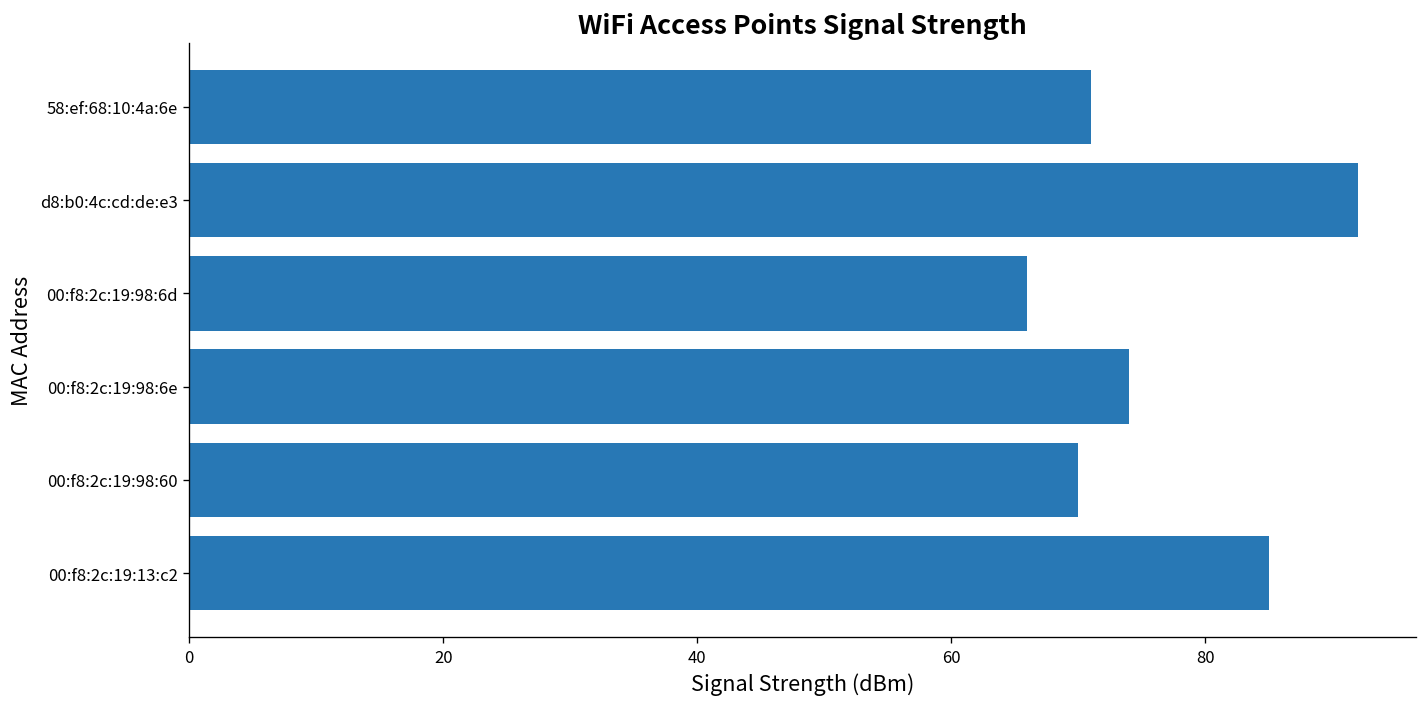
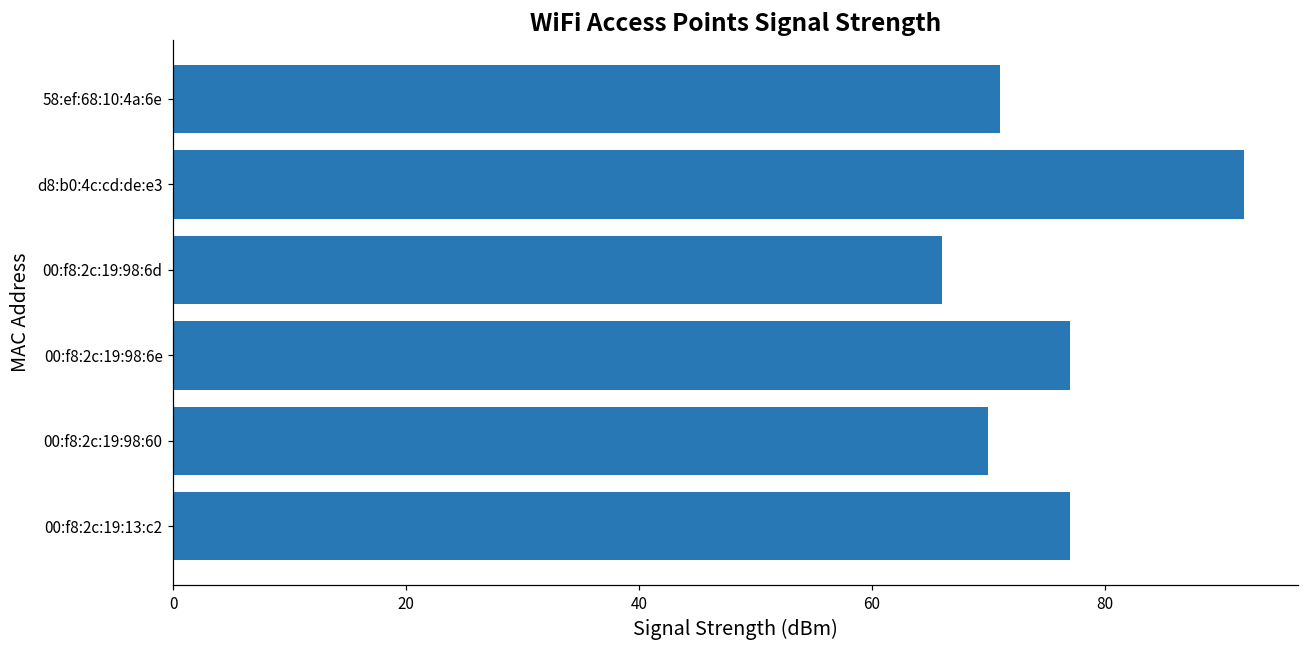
00:f8:2c:19:98:6e: 74.0 -> 77.0
00:f8:2c:19:13:c2: 85.0 -> 77.0
